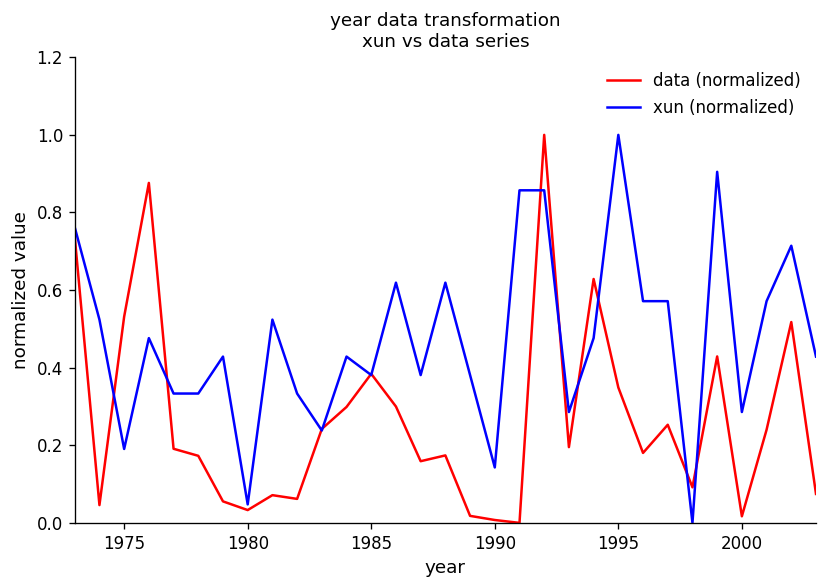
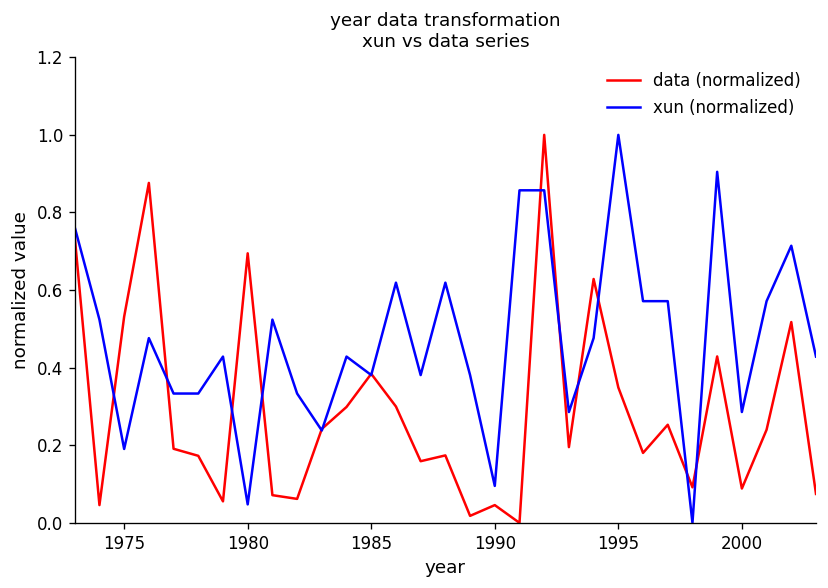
data (normalized), 1980: 0.03 -> 0.69
data (normalized), 1990: 0.01 -> 0.05
xun (normalized), 1990: 0.14 -> 0.10
data (normalized), 2000: 0.02 -> 0.09
